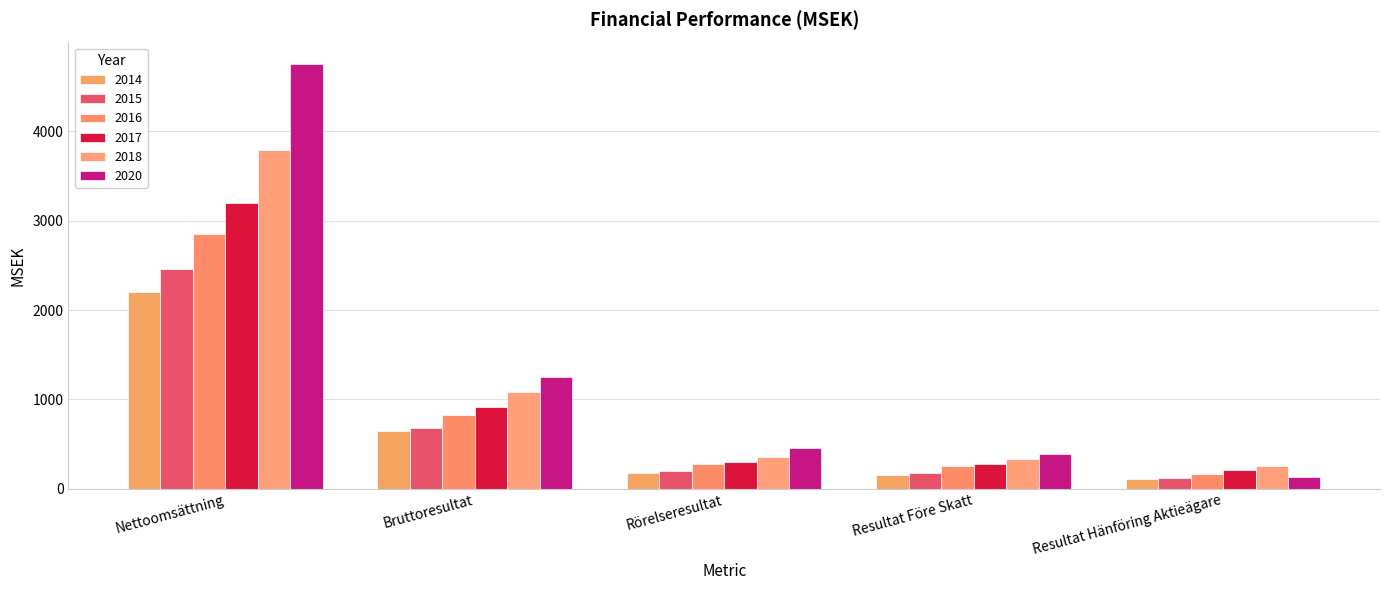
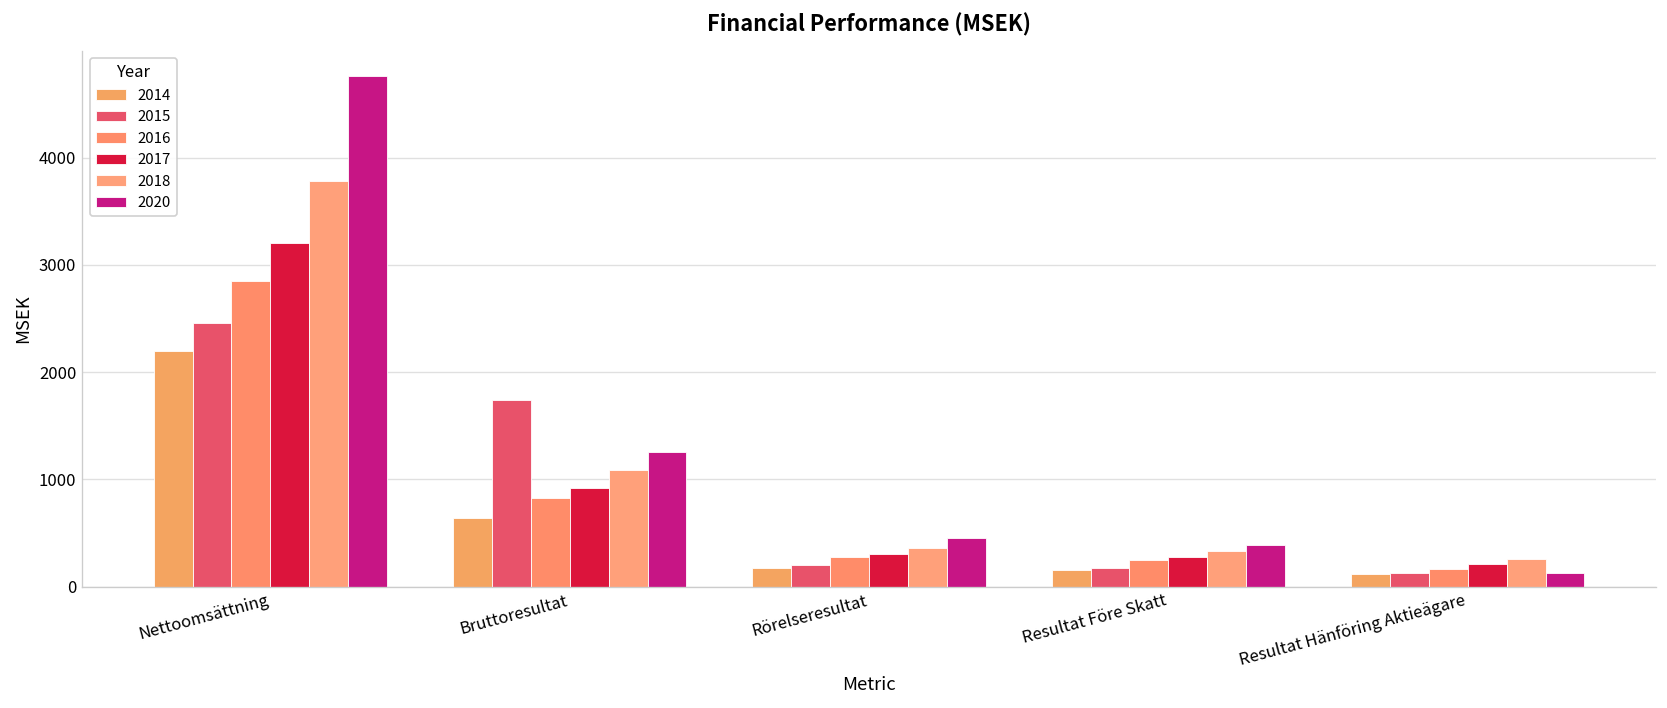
2015, Bruttoresultat: 700 -> 1700
